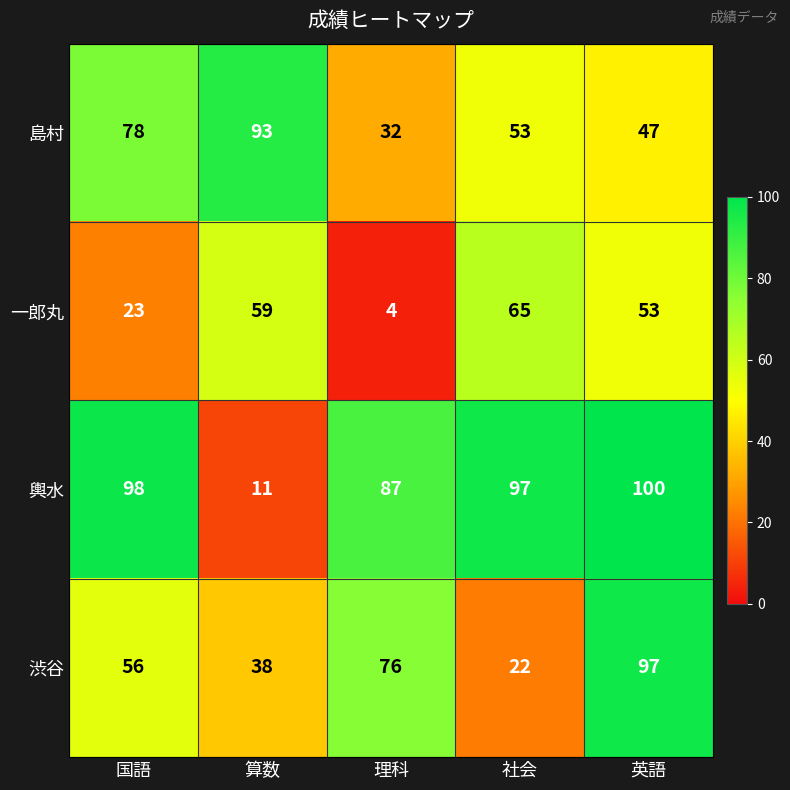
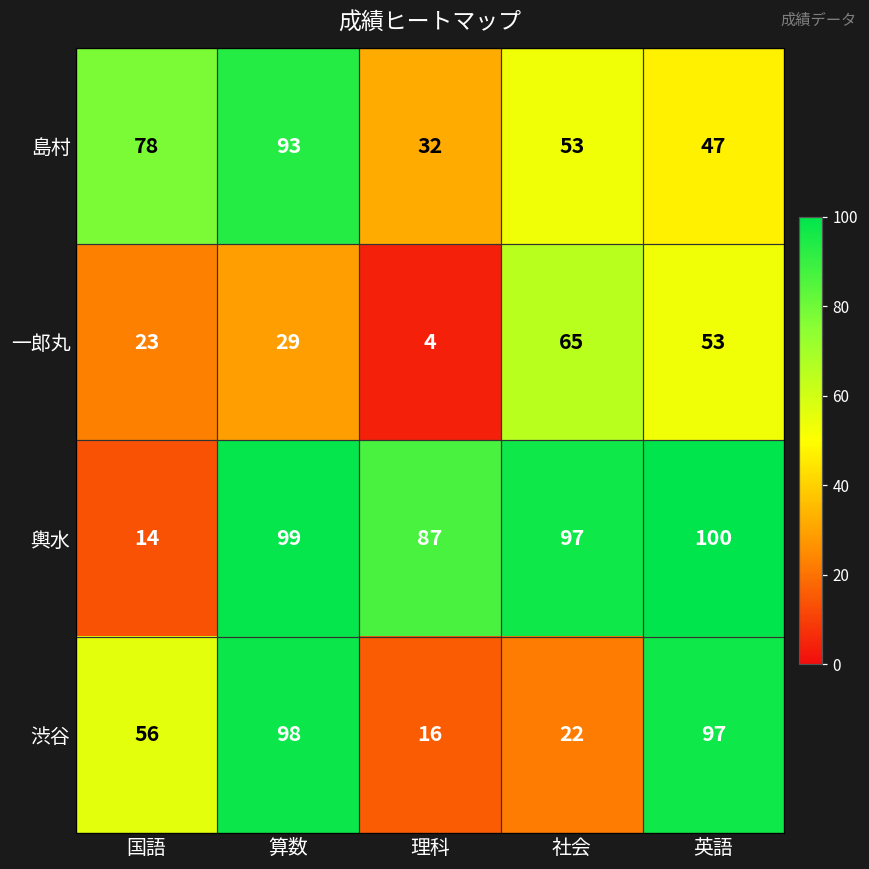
一郎丸, 算数: 59 -> 29
輿水, 国語: 98 -> 14
輿水, 算数: 11 -> 99
渋谷, 算数: 38 -> 98
渋谷, 理科: 76 -> 16
